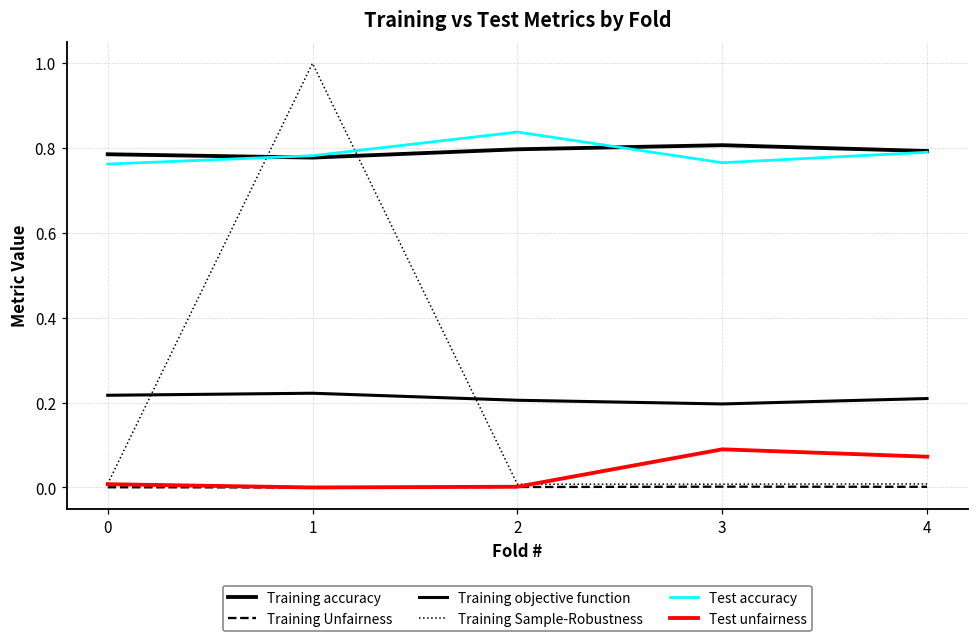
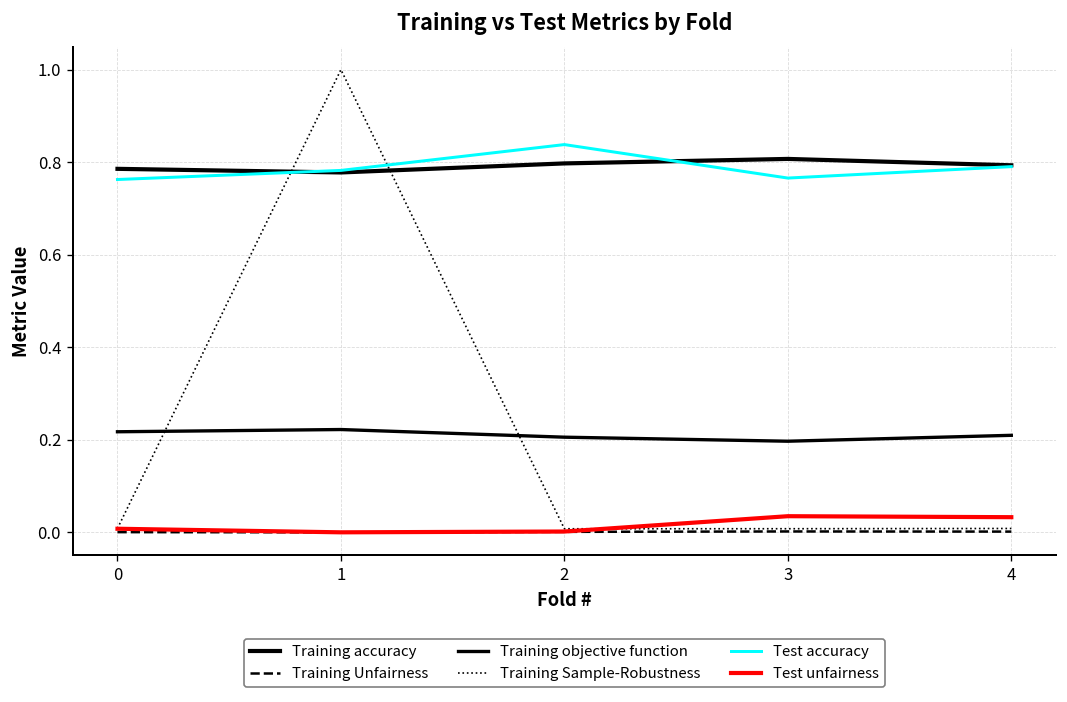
Test unfairness, 3: 0.09 -> 0.03
Test unfairness, 4: 0.07 -> 0.03
